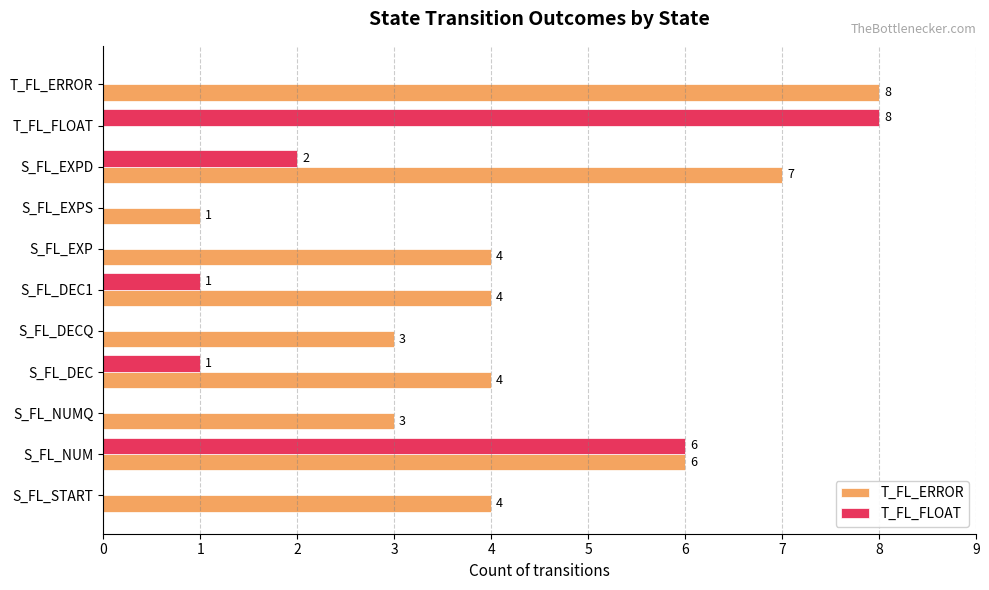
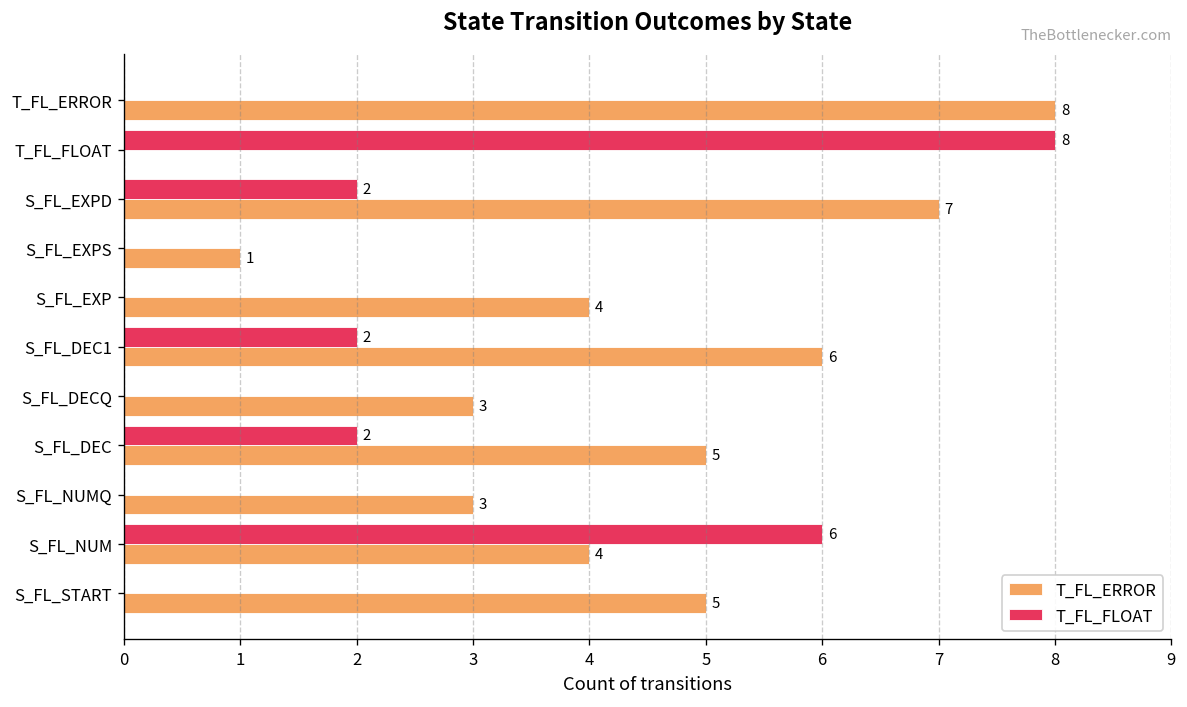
T_FL_FLOAT, S_FL_DEC1: 1 -> 2
T_FL_ERROR, S_FL_DEC1: 4 -> 6
T_FL_FLOAT, S_FL_DEC: 1 -> 2
T_FL_ERROR, S_FL_DEC: 4 -> 5
T_FL_ERROR, S_FL_NUM: 6 -> 4
T_FL_ERROR, S_FL_START: 4 -> 5
